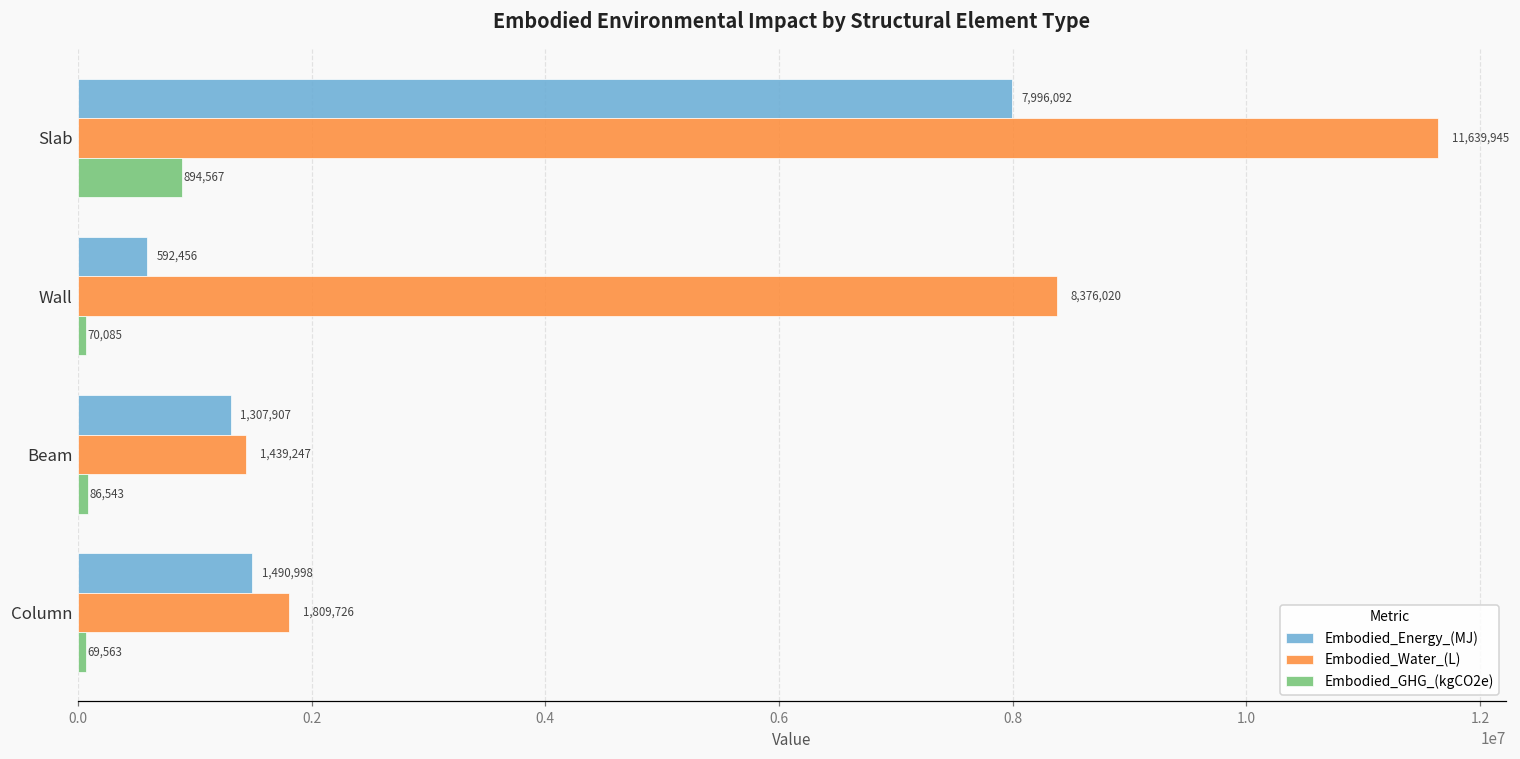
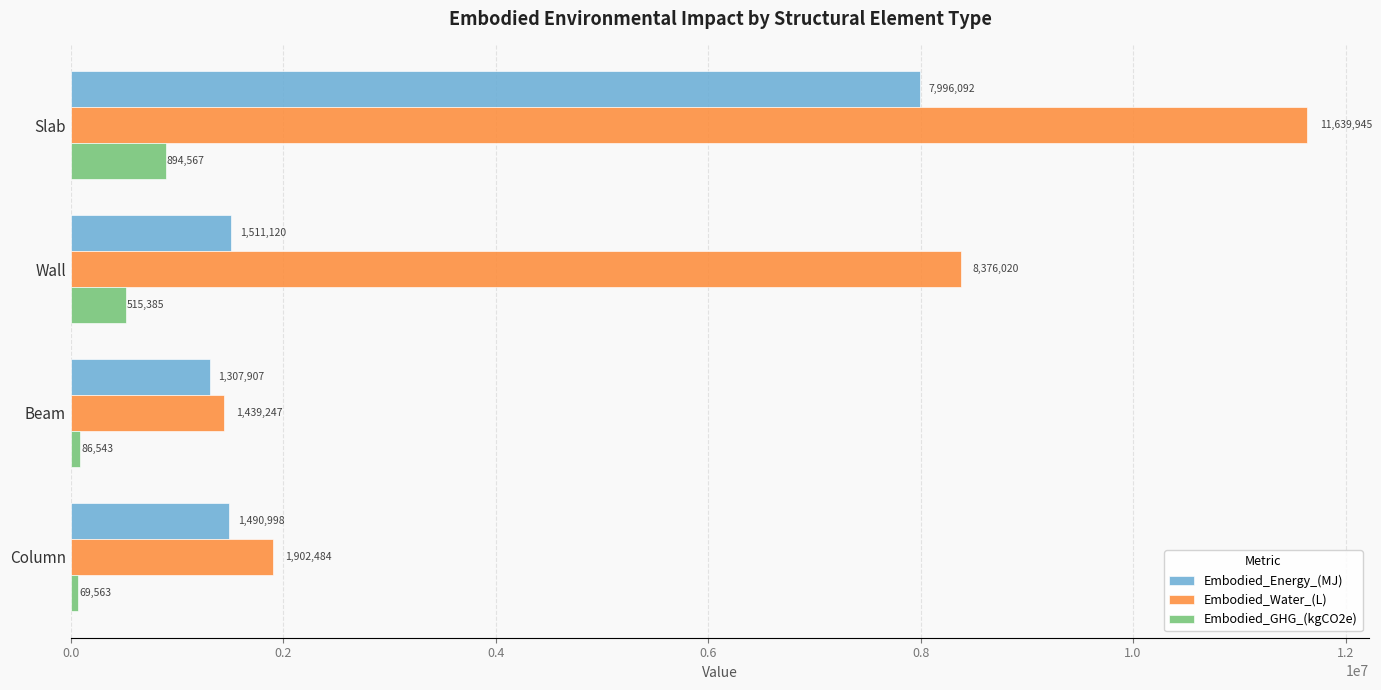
Embodied_Energy_(MJ), Wall: 592,456 -> 1,511,120
Embodied_GHG_(kgCO2e), Wall: 70,085 -> 515,385
Embodied_Water_(L), Column: 1,809,726 -> 1,902,484
